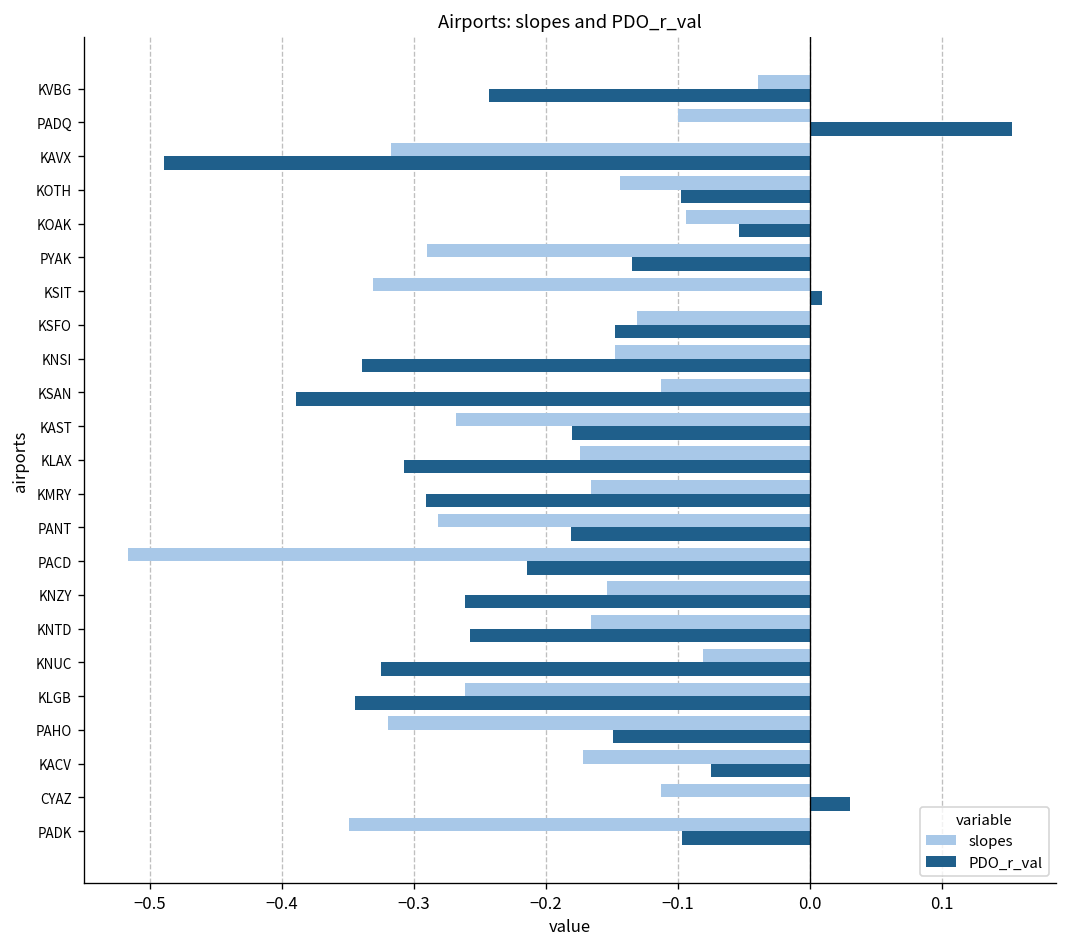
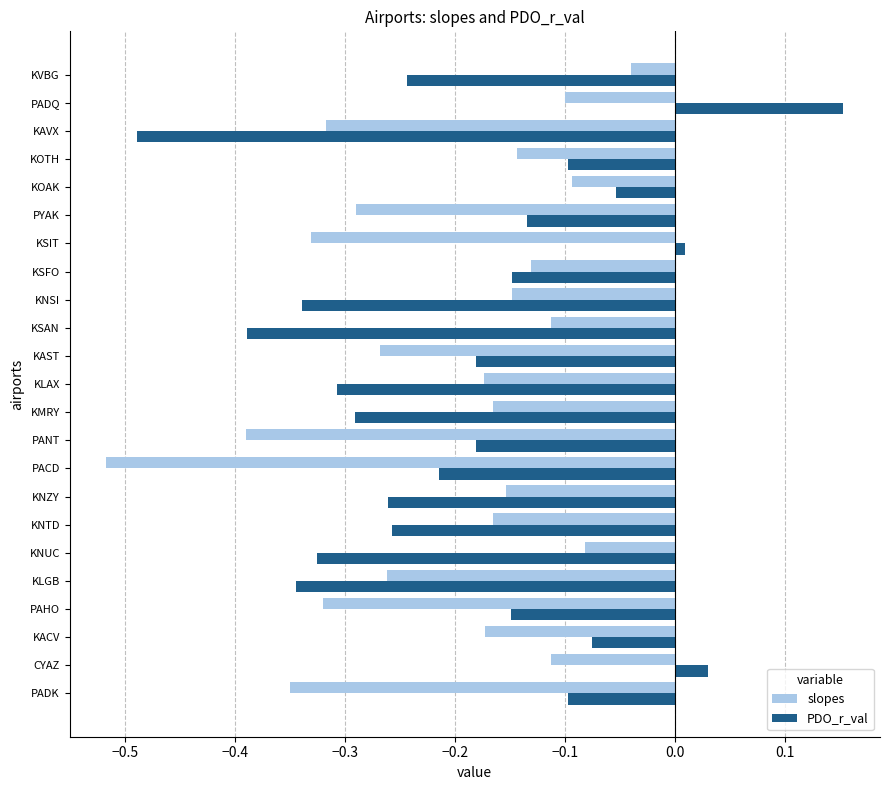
slopes, PANT: -0.282 -> -0.390
